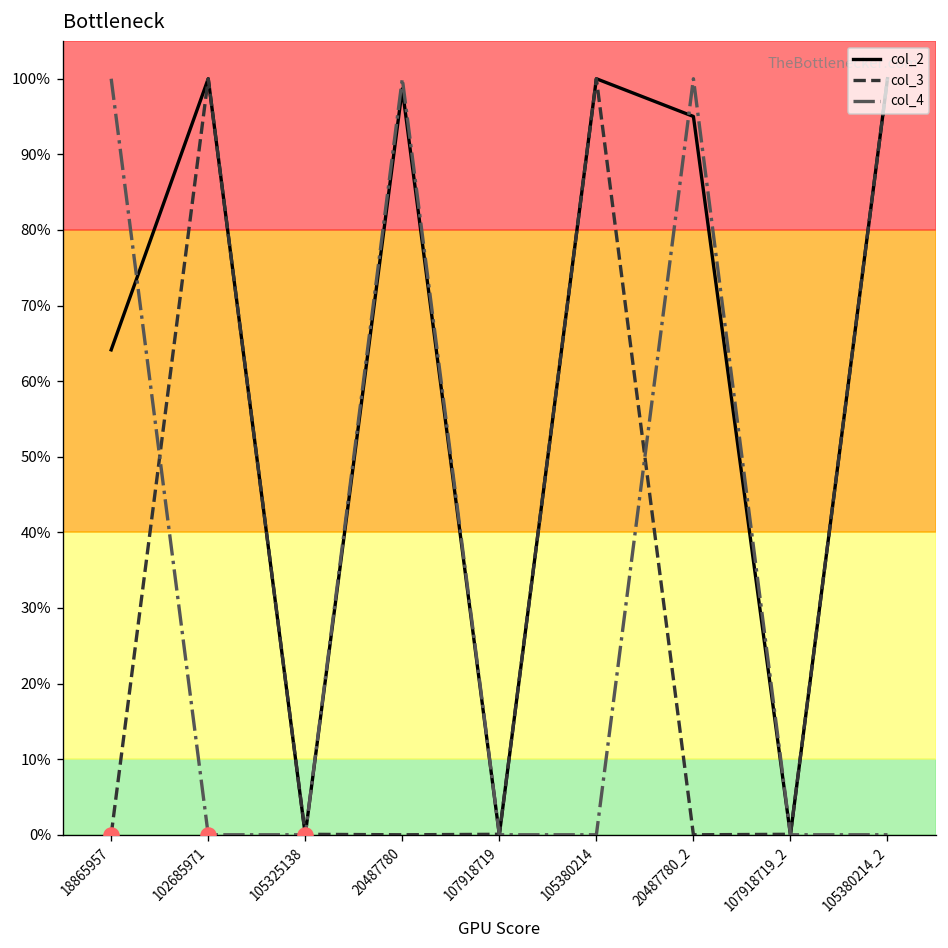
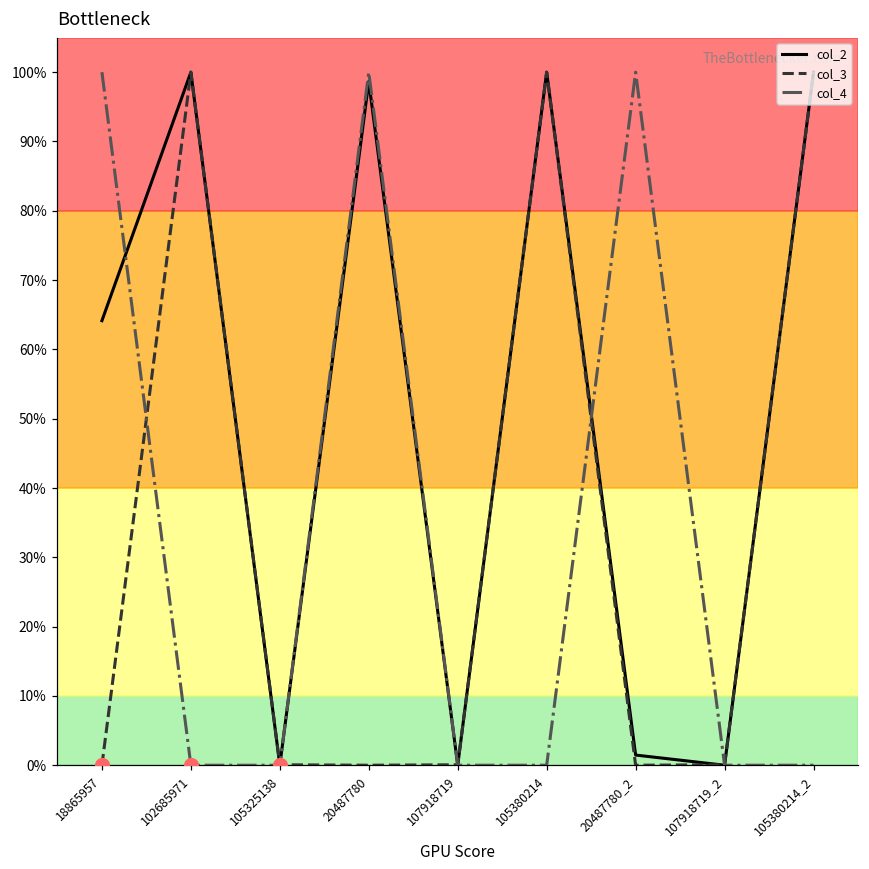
col_2, 20487780_2: 95% -> 1%
